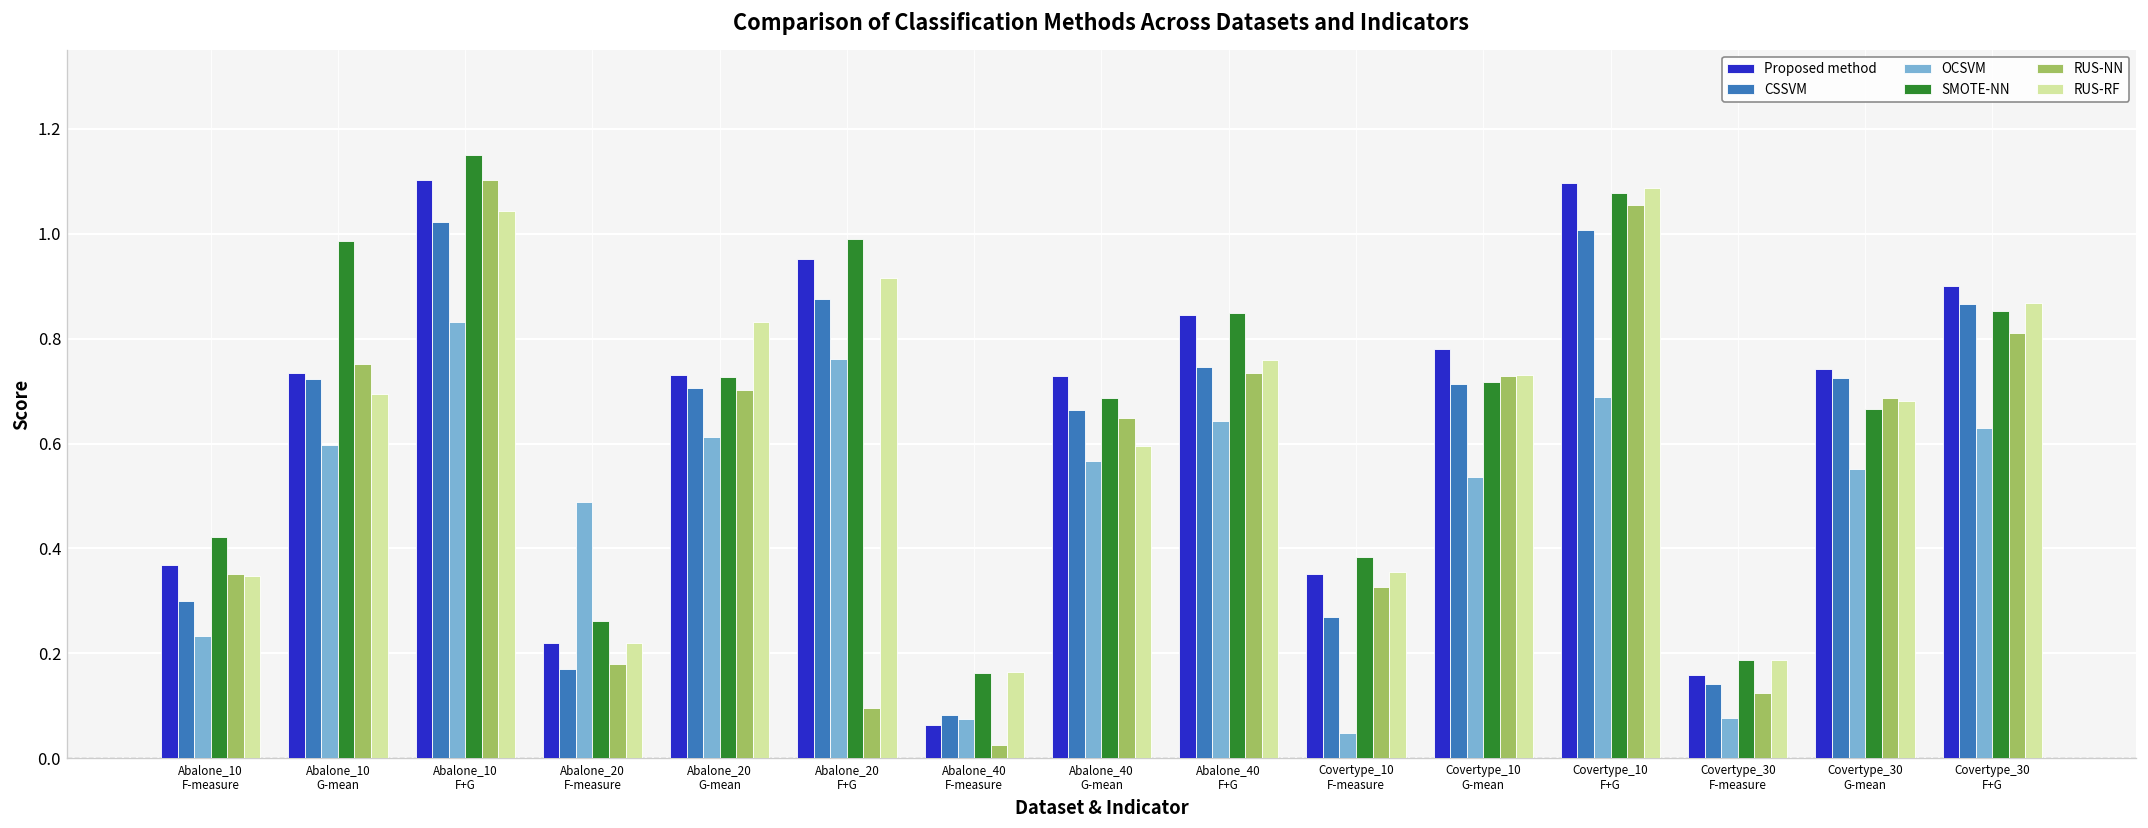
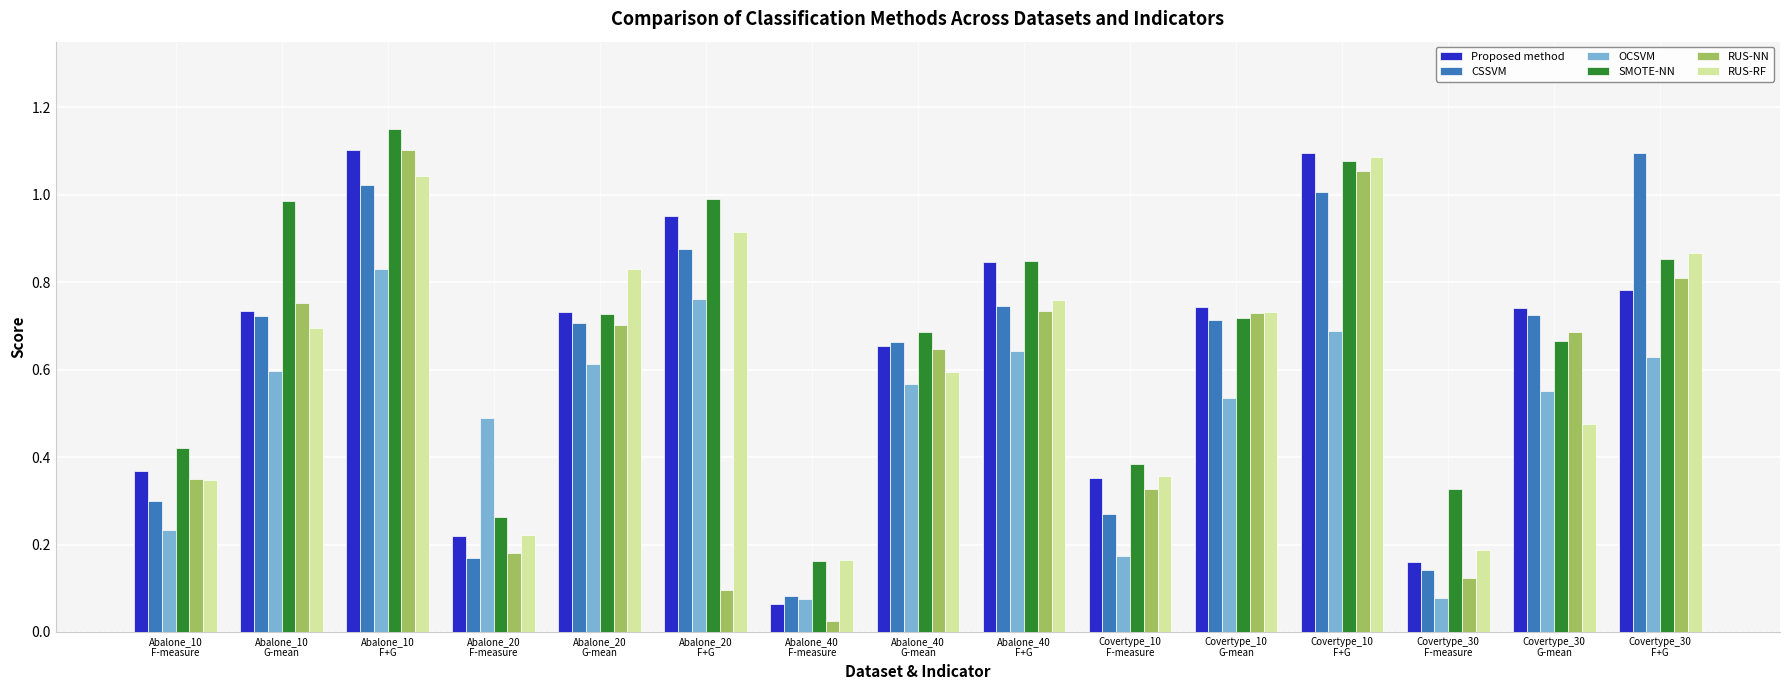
Proposed method, Abalone_40 G-mean: 0.73 -> 0.66
OCSVM, Covertype_10 F-measure: 0.05 -> 0.17
Proposed method, Covertype_10 G-mean: 0.78 -> 0.74
SMOTE-NN, Covertype_30 F-measure: 0.19 -> 0.33
RUS-RF, Covertype_30 G-mean: 0.68 -> 0.47
Proposed method, Covertype_30 F+G: 0.90 -> 0.78
CSSVM, Covertype_30 F+G: 0.87 -> 1.10
